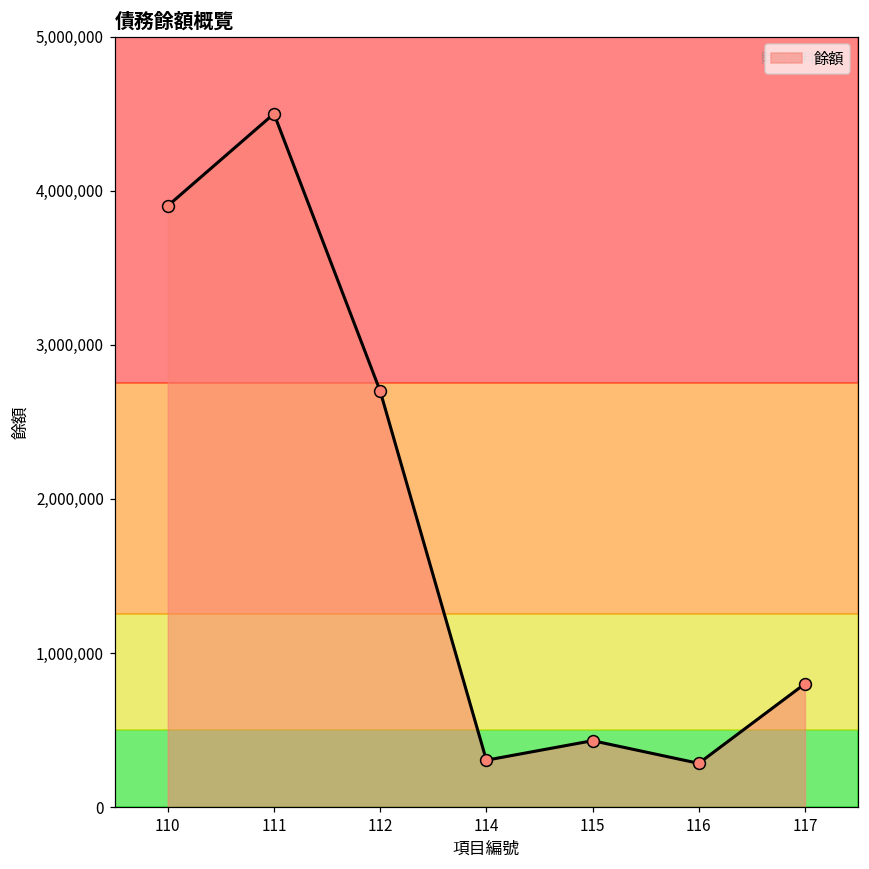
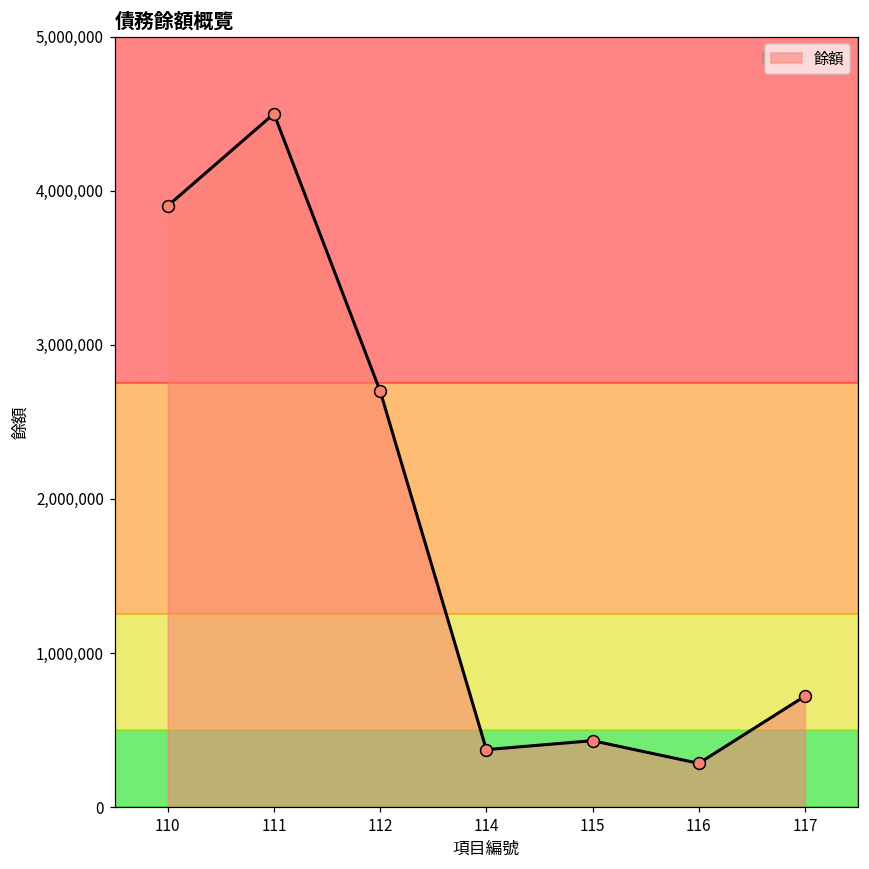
114: 300,000 -> 370,000
117: 800,000 -> 720,000
